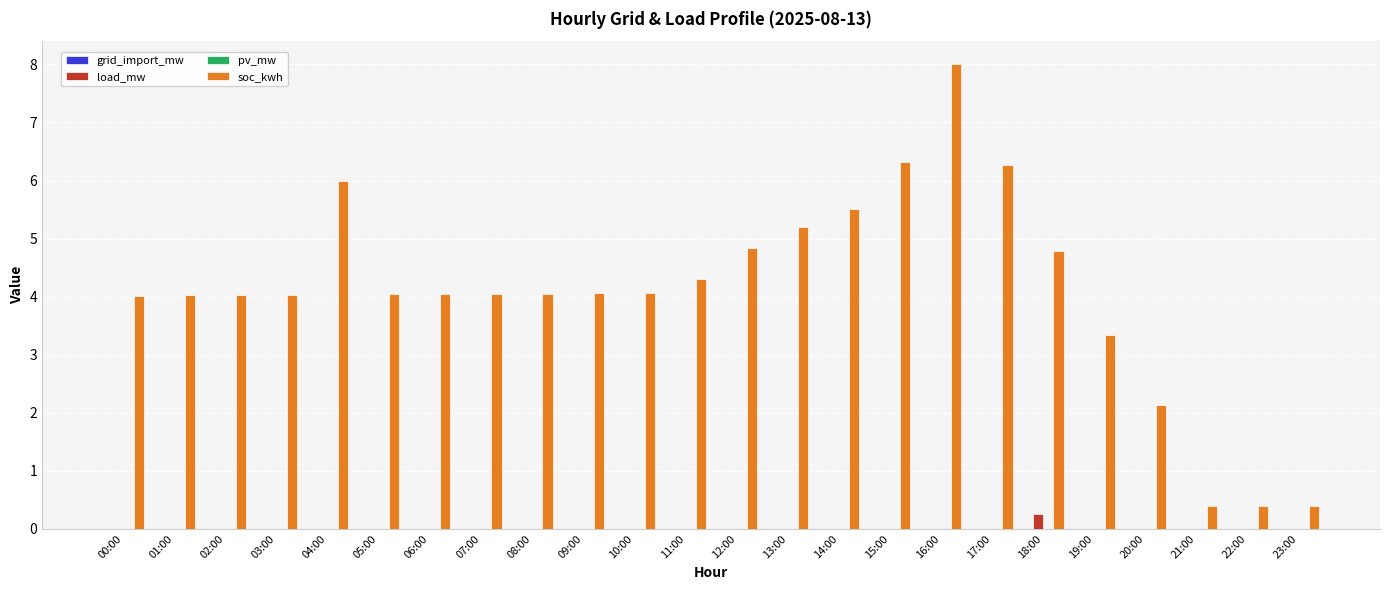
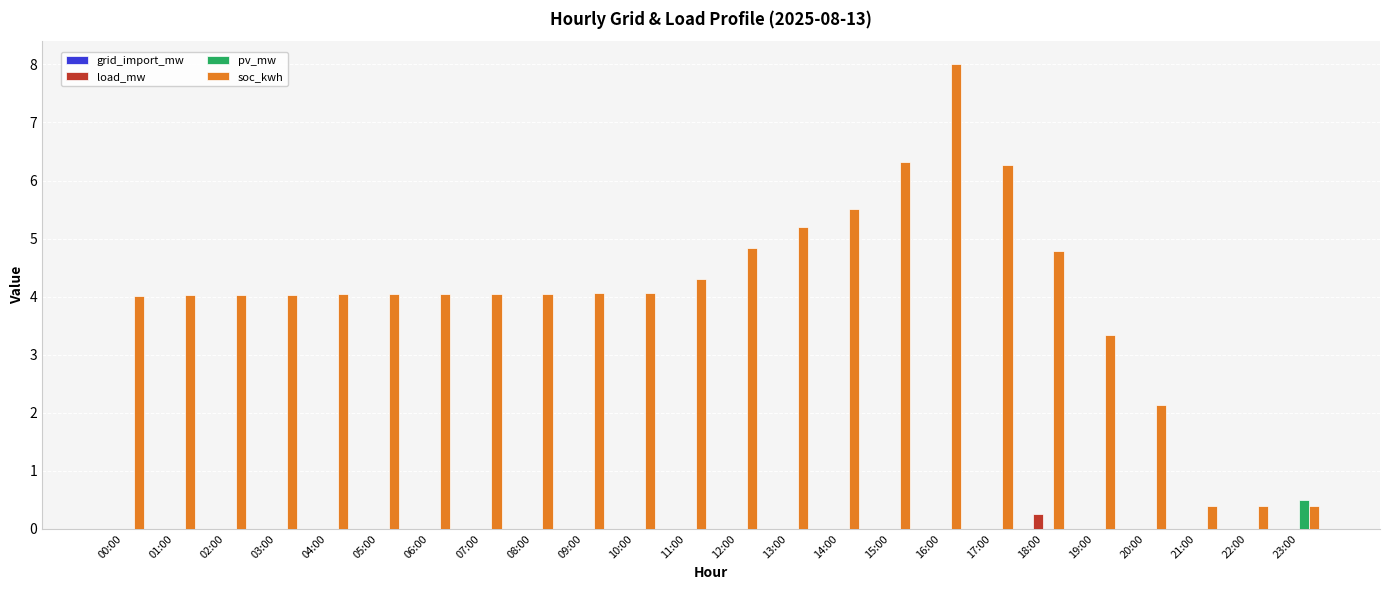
soc_kwh, 04:00: 6.0 -> 4.0
pv_mw, 23:00: 0.0 -> 0.5
